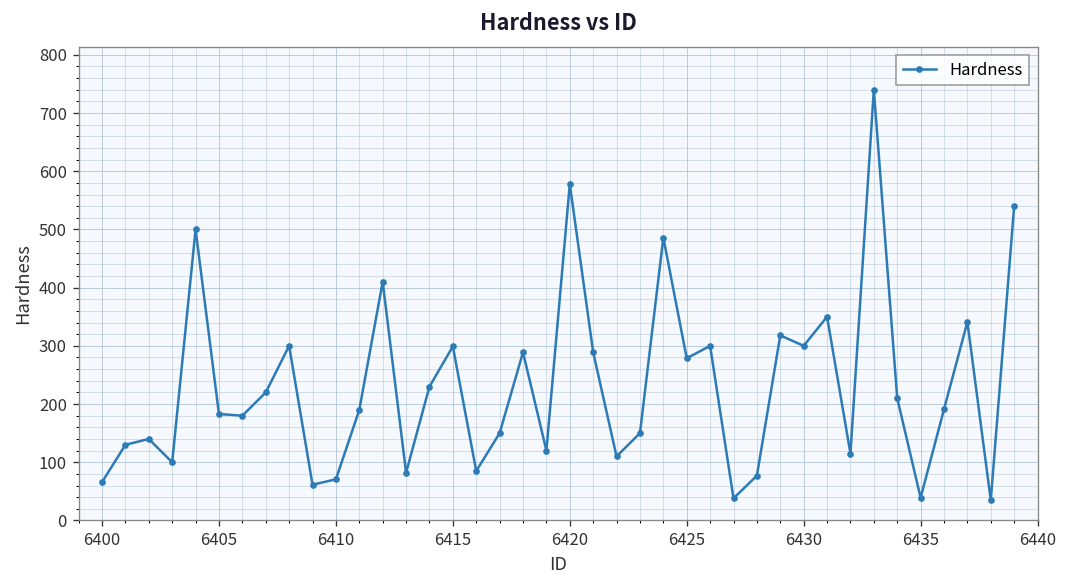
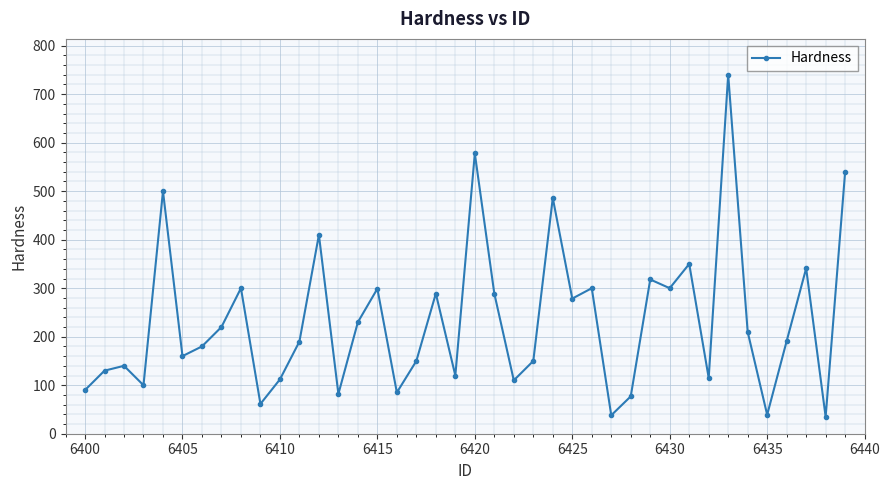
6400: 70 -> 90
6405: 180 -> 160
6410: 70 -> 110
